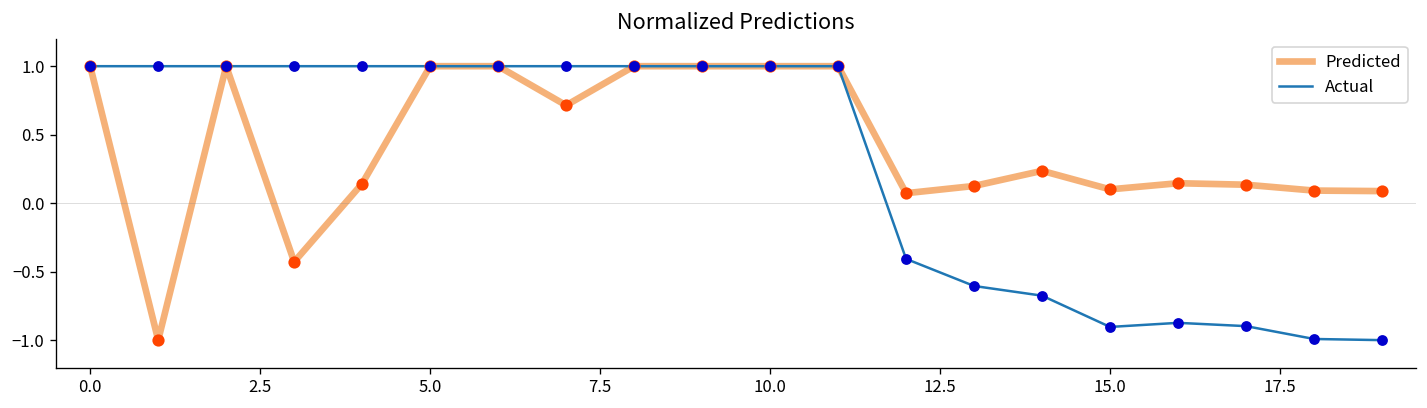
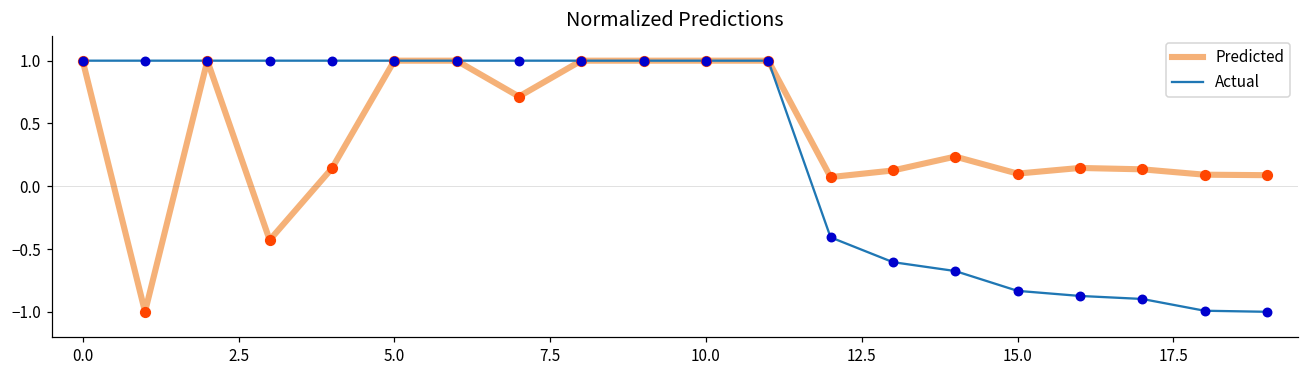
Actual, 15.0: -0.90 -> -0.83
